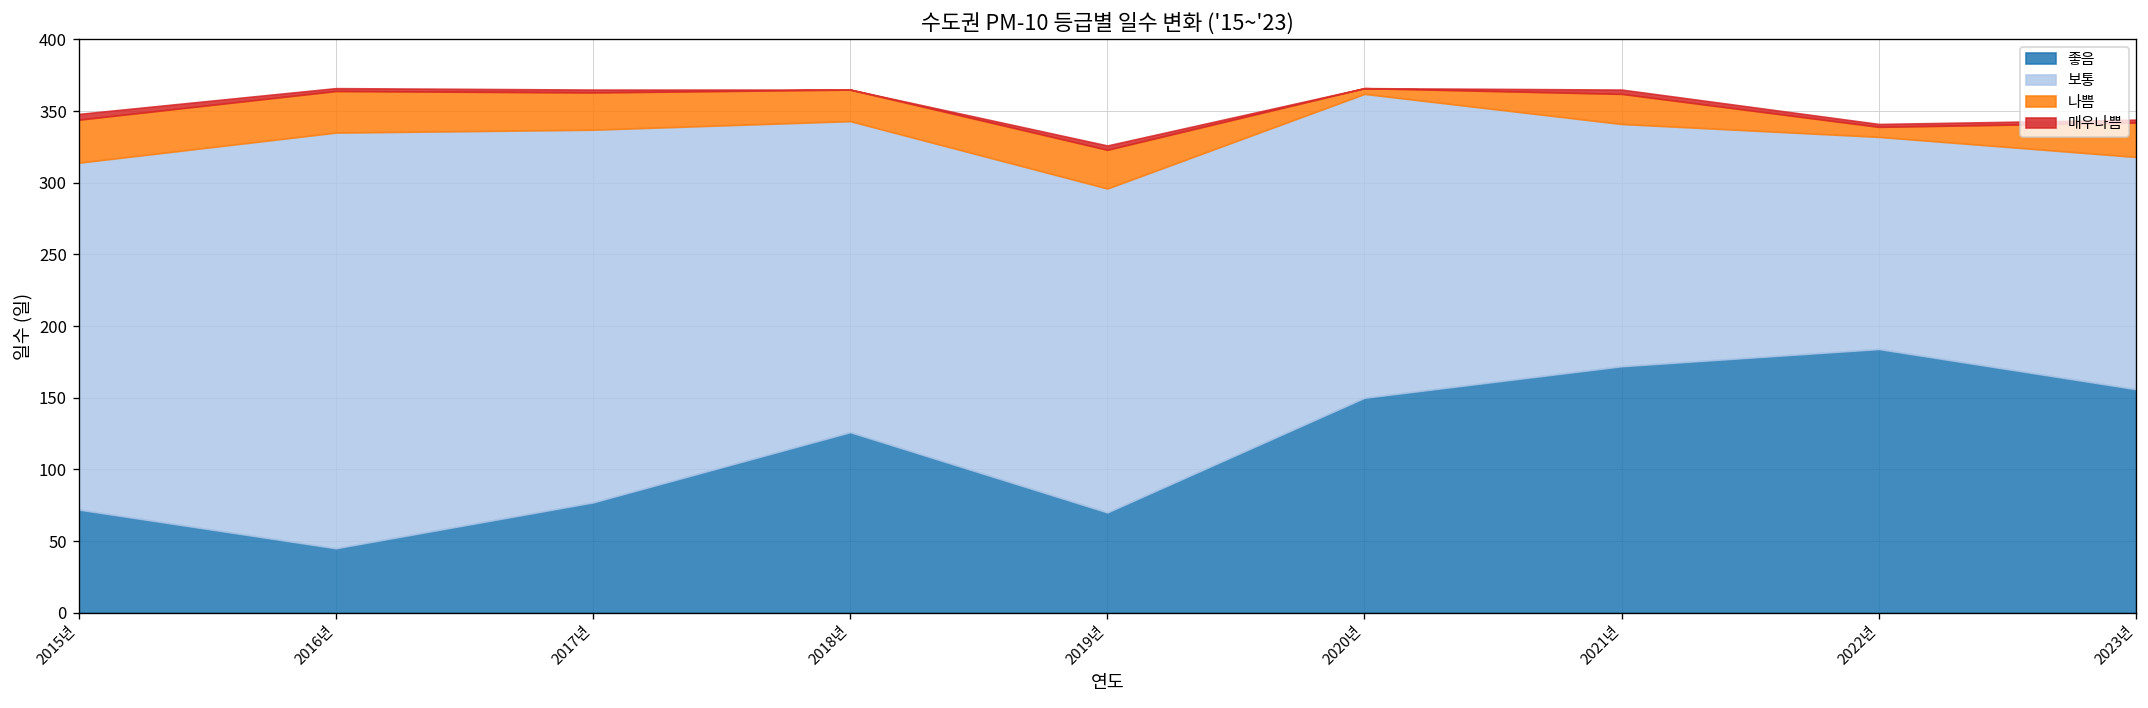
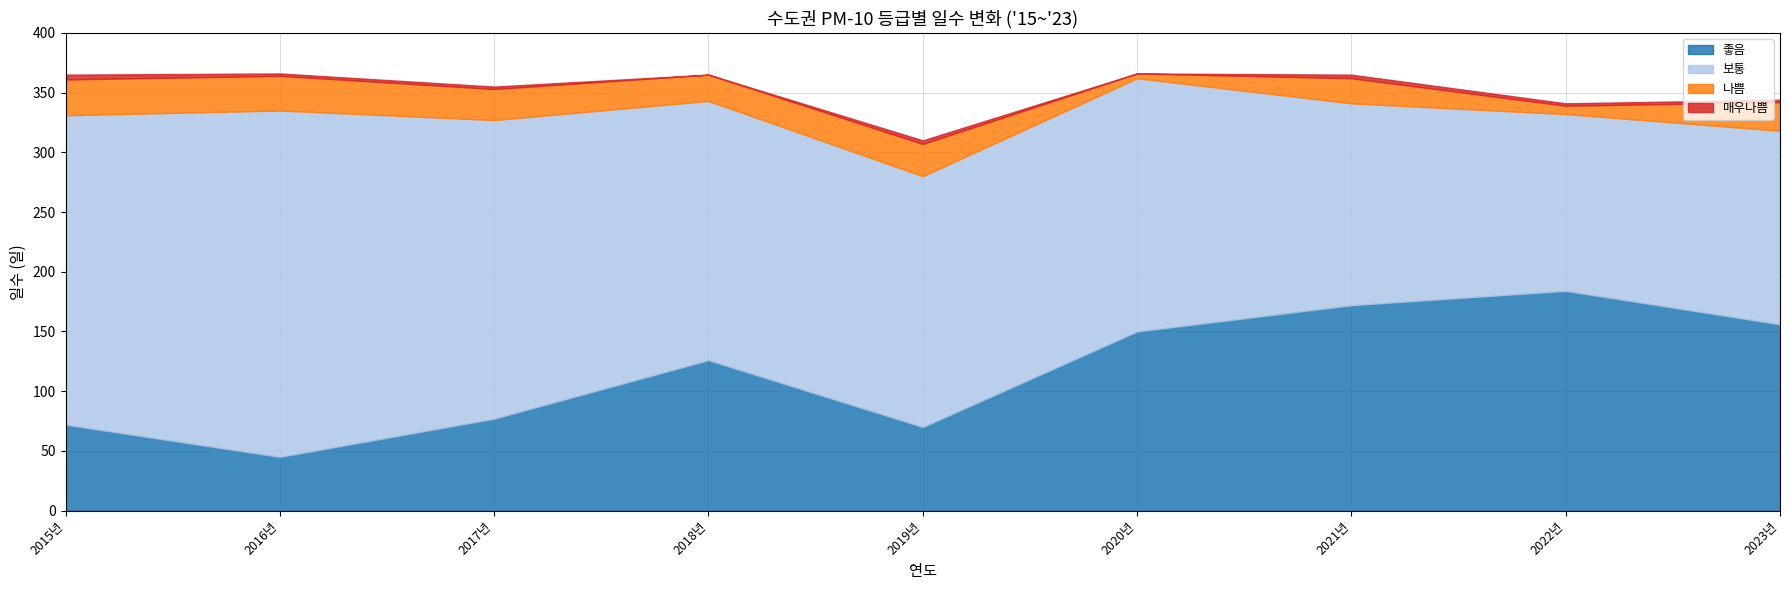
보통, 2015년: 242 -> 259
보통, 2017년: 260 -> 250
보통, 2019년: 226 -> 210
